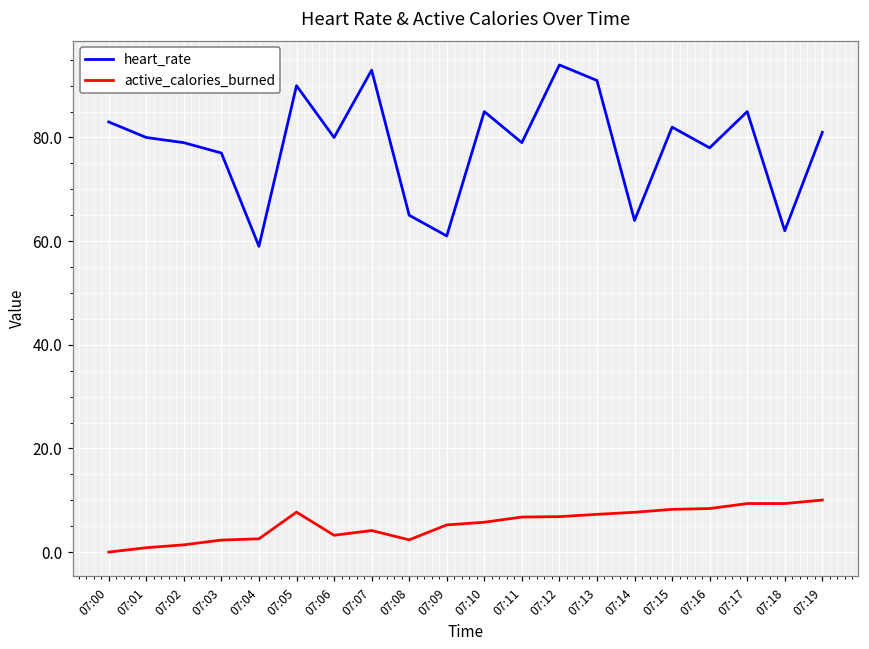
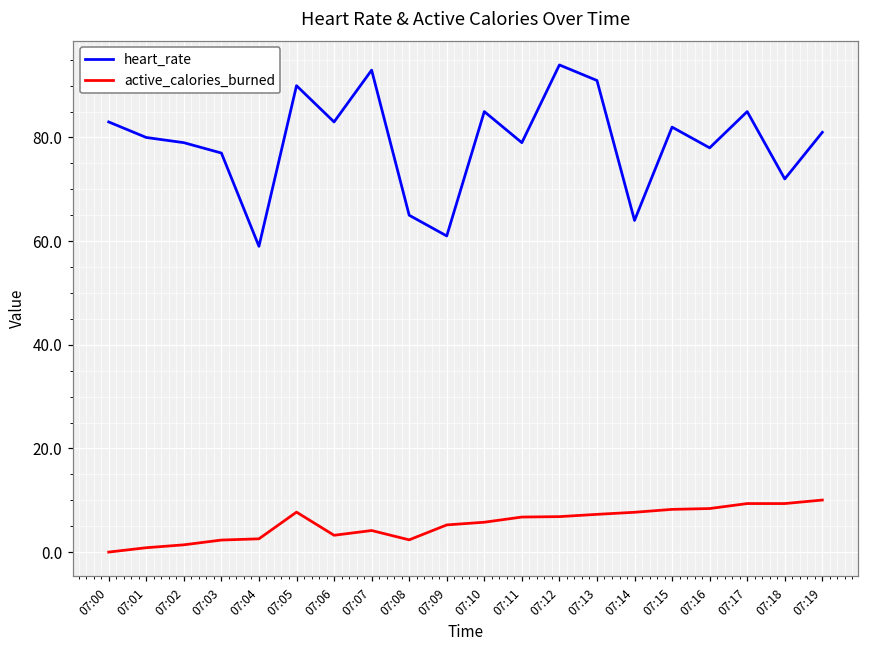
heart_rate, 07:06: 80 -> 83
heart_rate, 07:18: 62 -> 72
